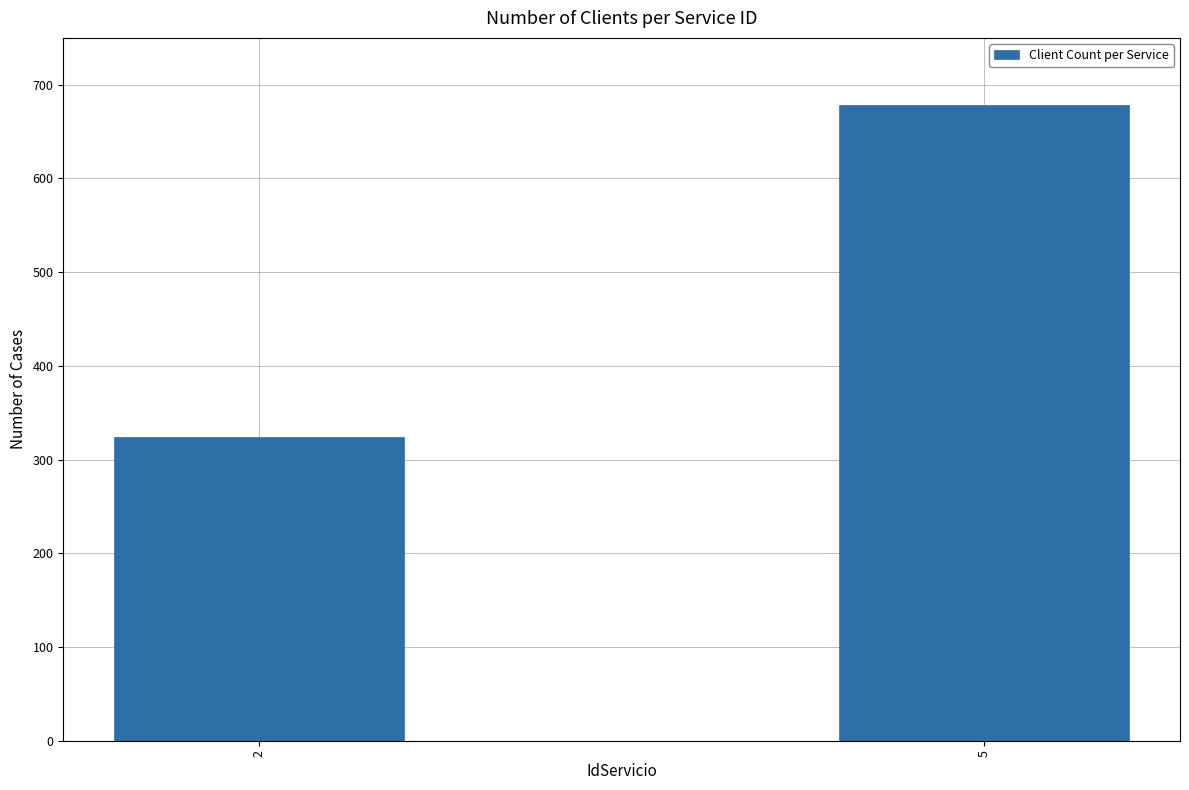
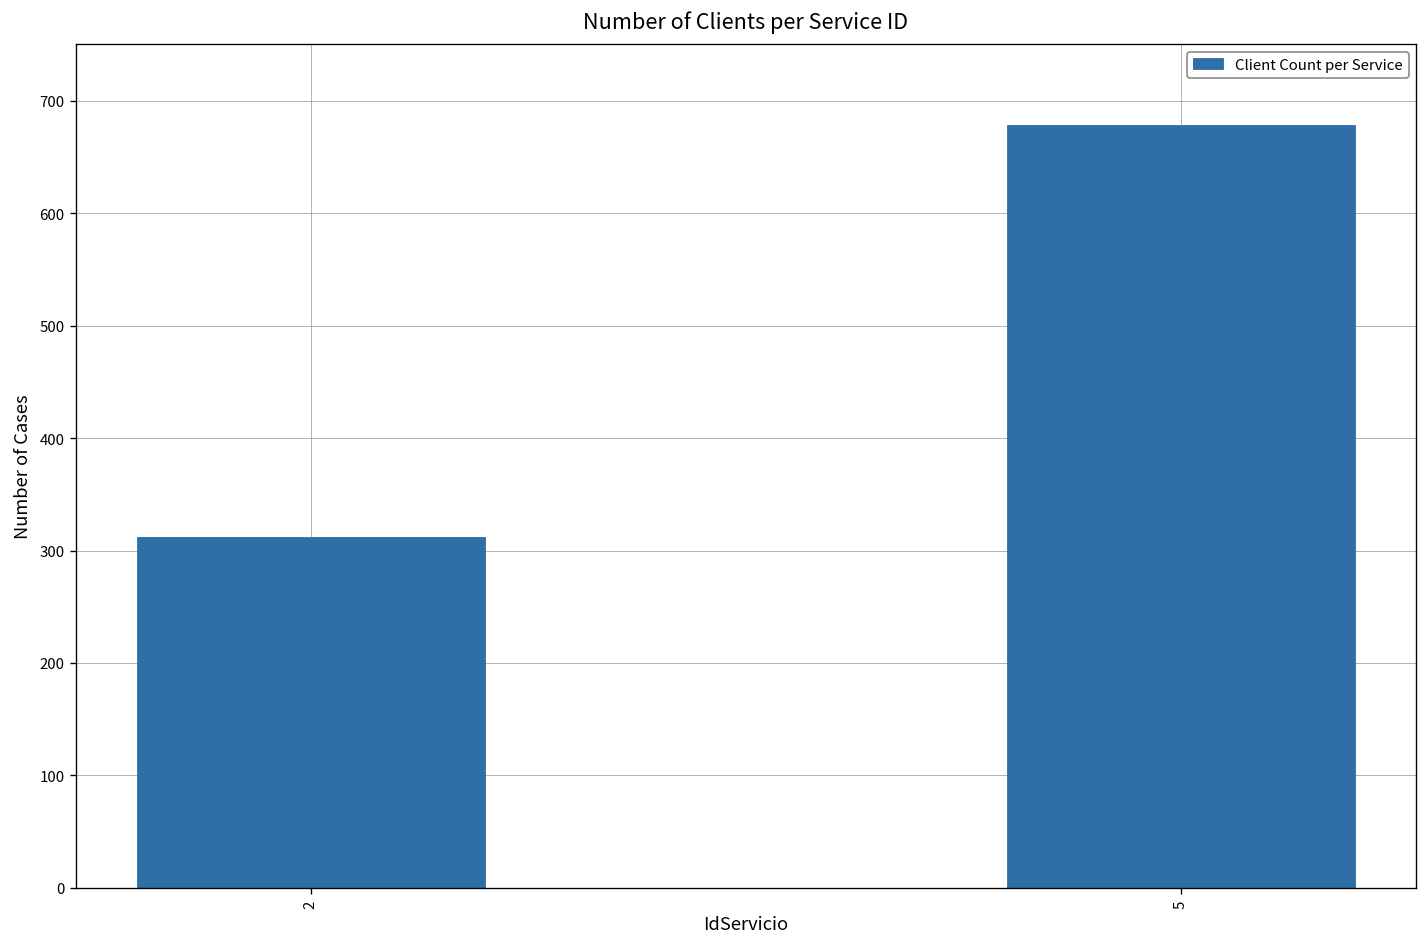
2: 320 -> 310
